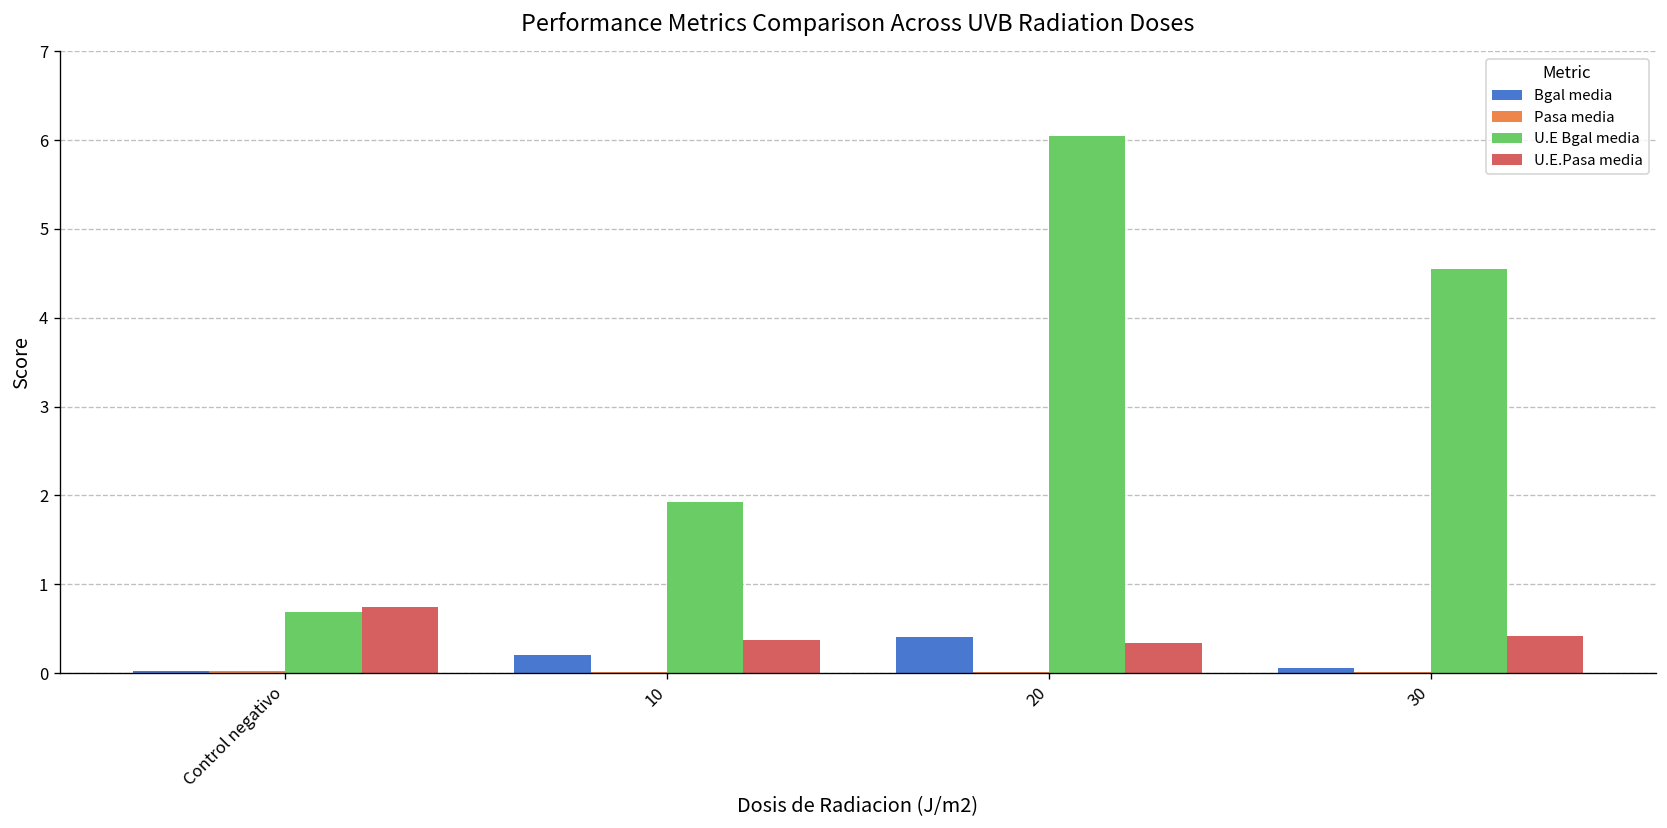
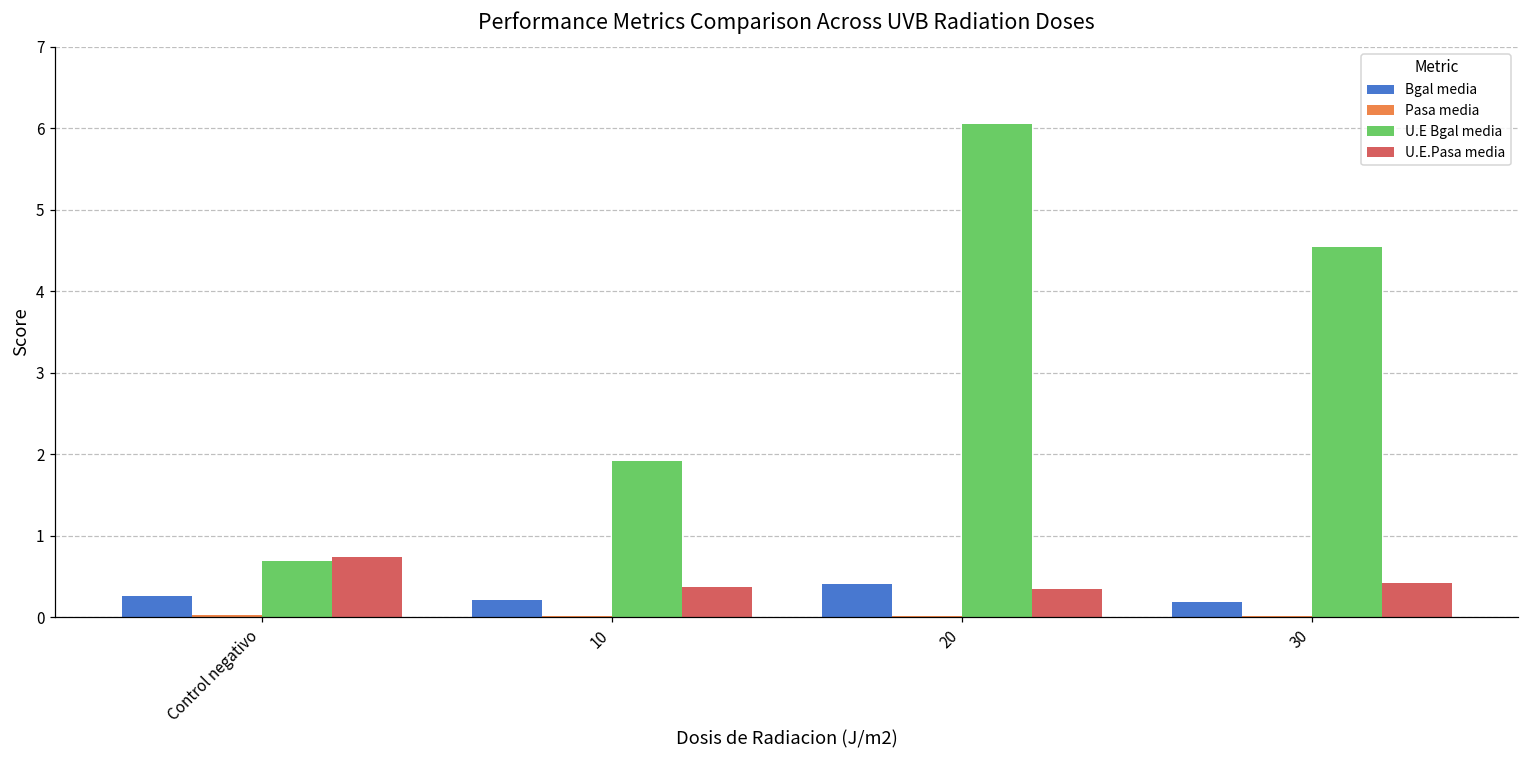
Bgal media, Control negativo: 0.0 -> 0.3
Bgal media, 30: 0.1 -> 0.2
